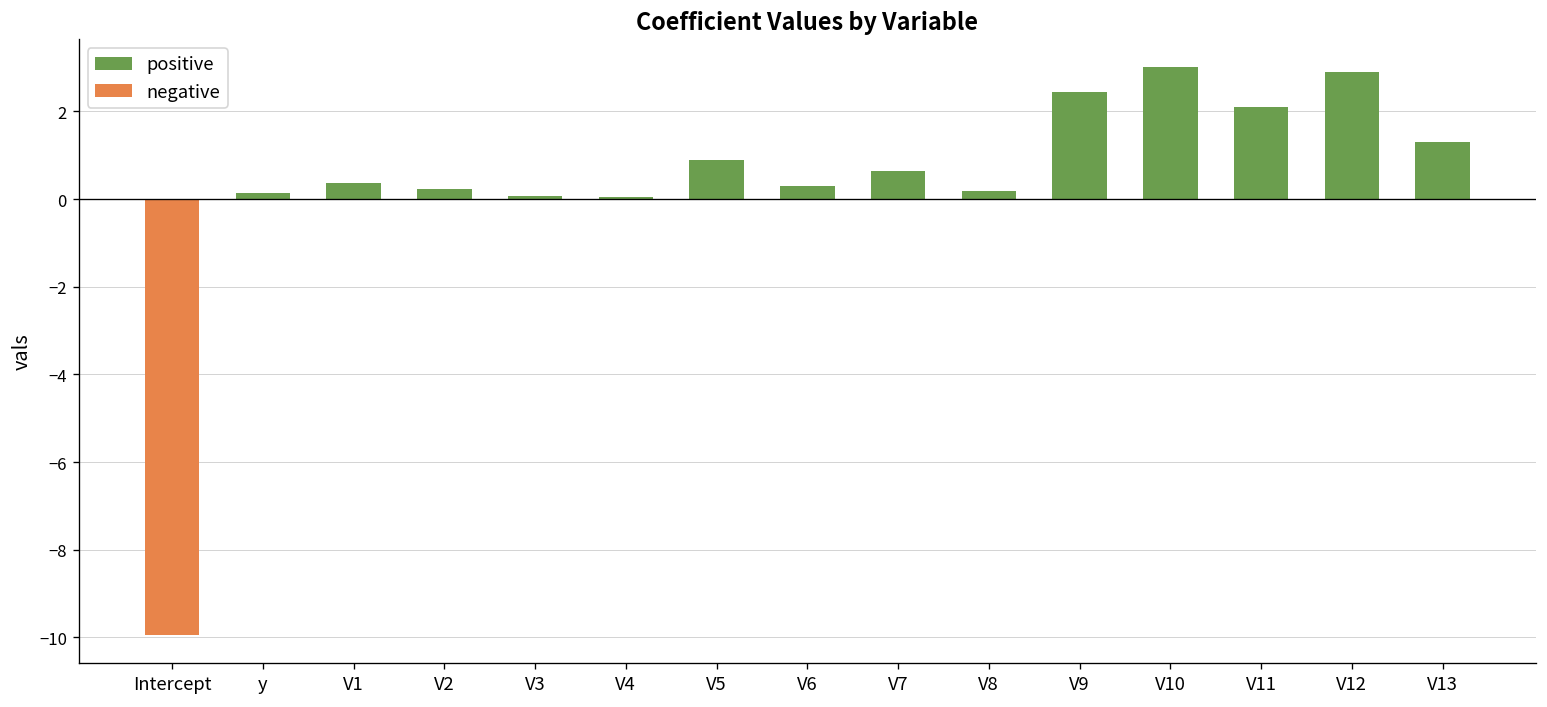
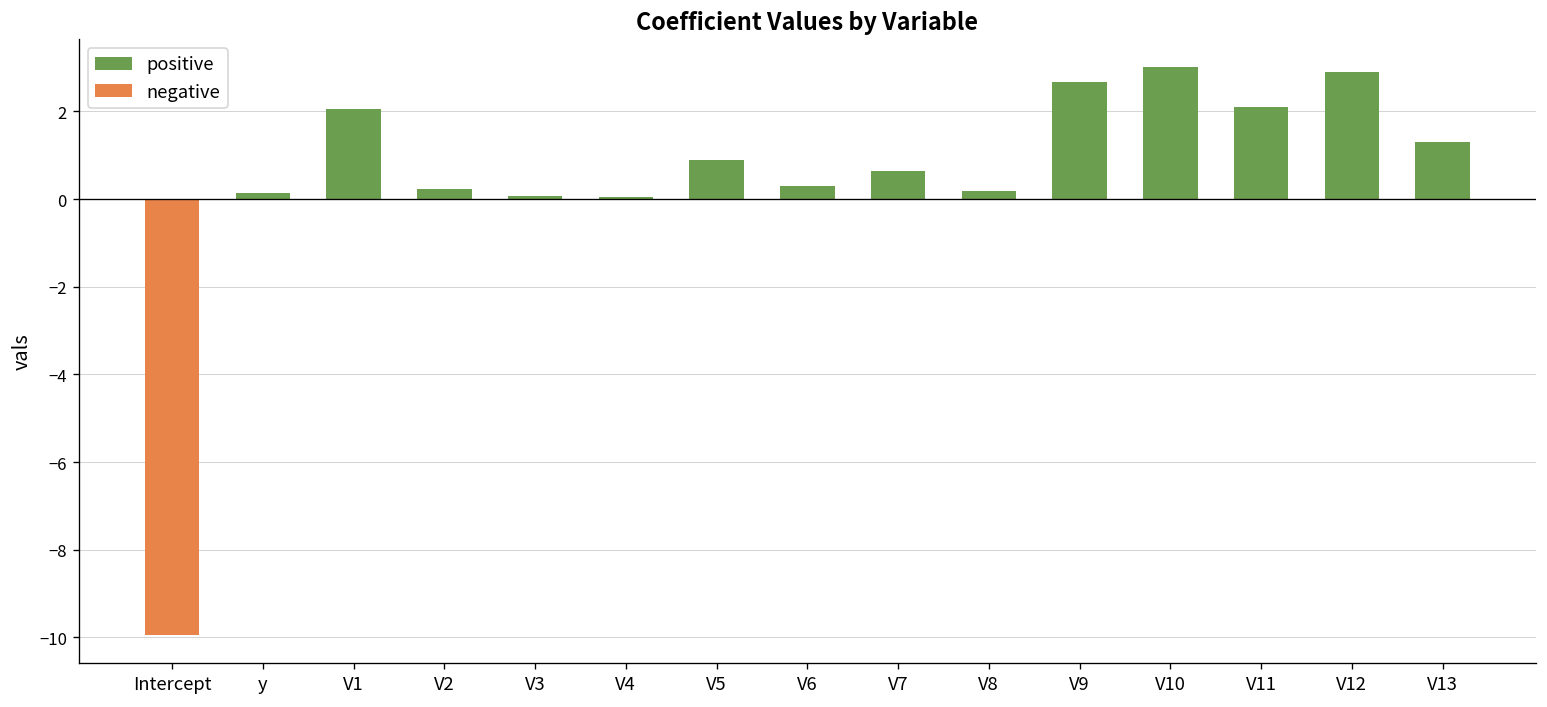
positive, V1: 0.4 -> 2.0
positive, V9: 2.4 -> 2.7
